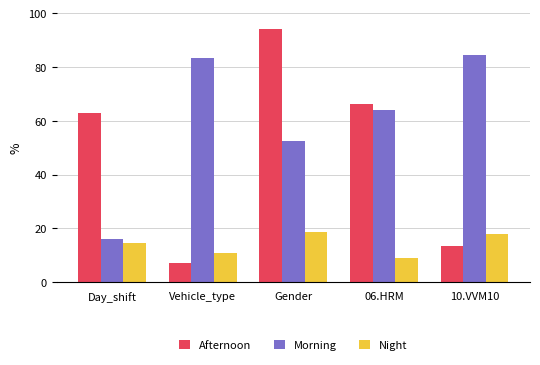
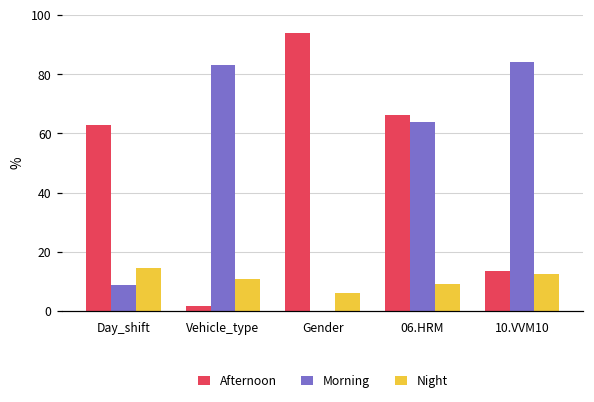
Morning, Day_shift: 16 -> 9
Afternoon, Vehicle_type: 7 -> 2
Morning, Gender: 52 -> 0
Night, Gender: 19 -> 6
Night, 10.VVM10: 18 -> 13
